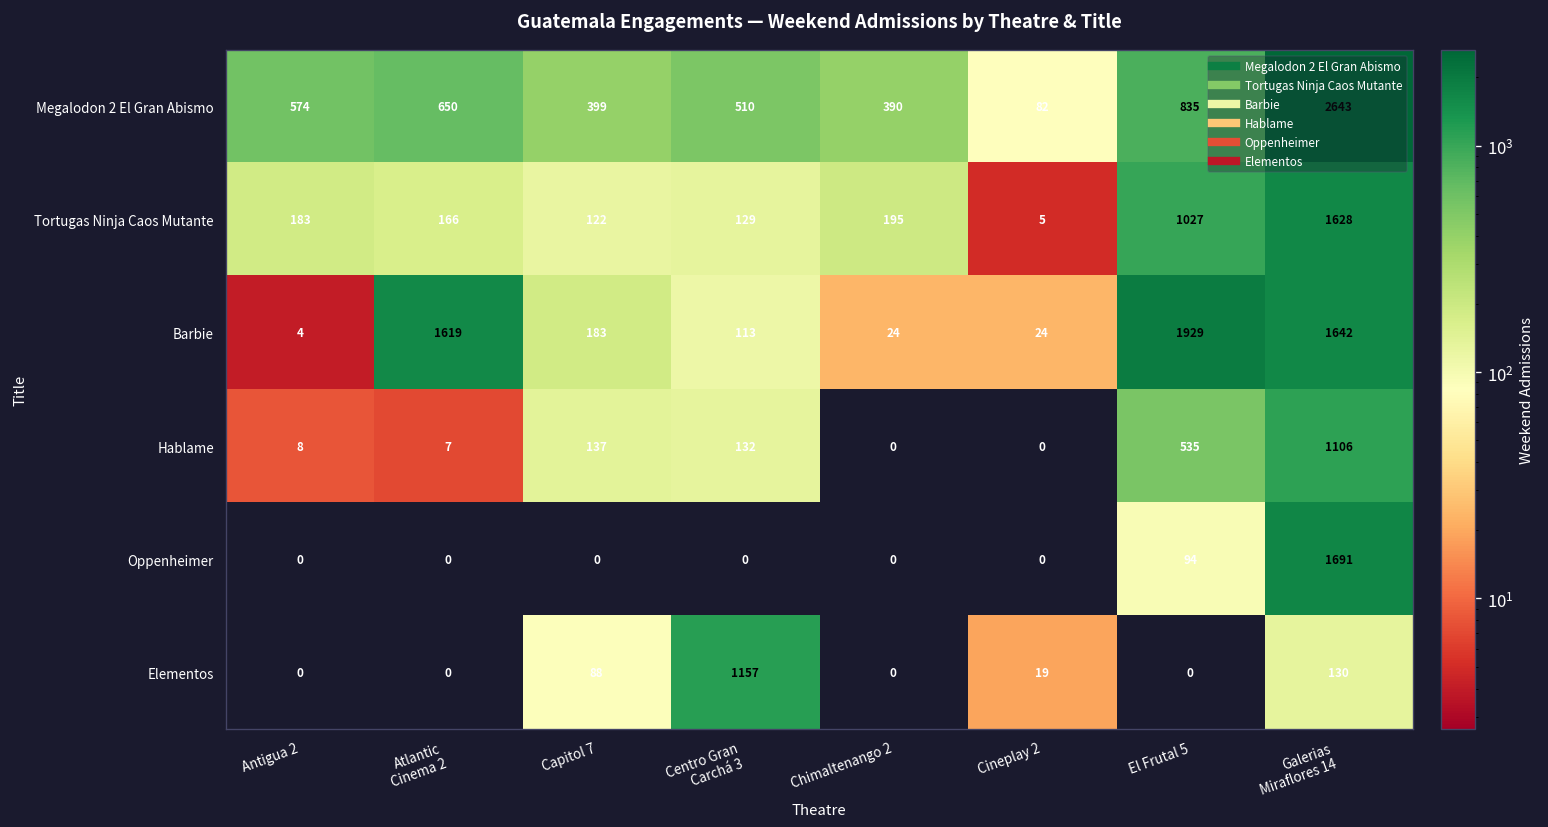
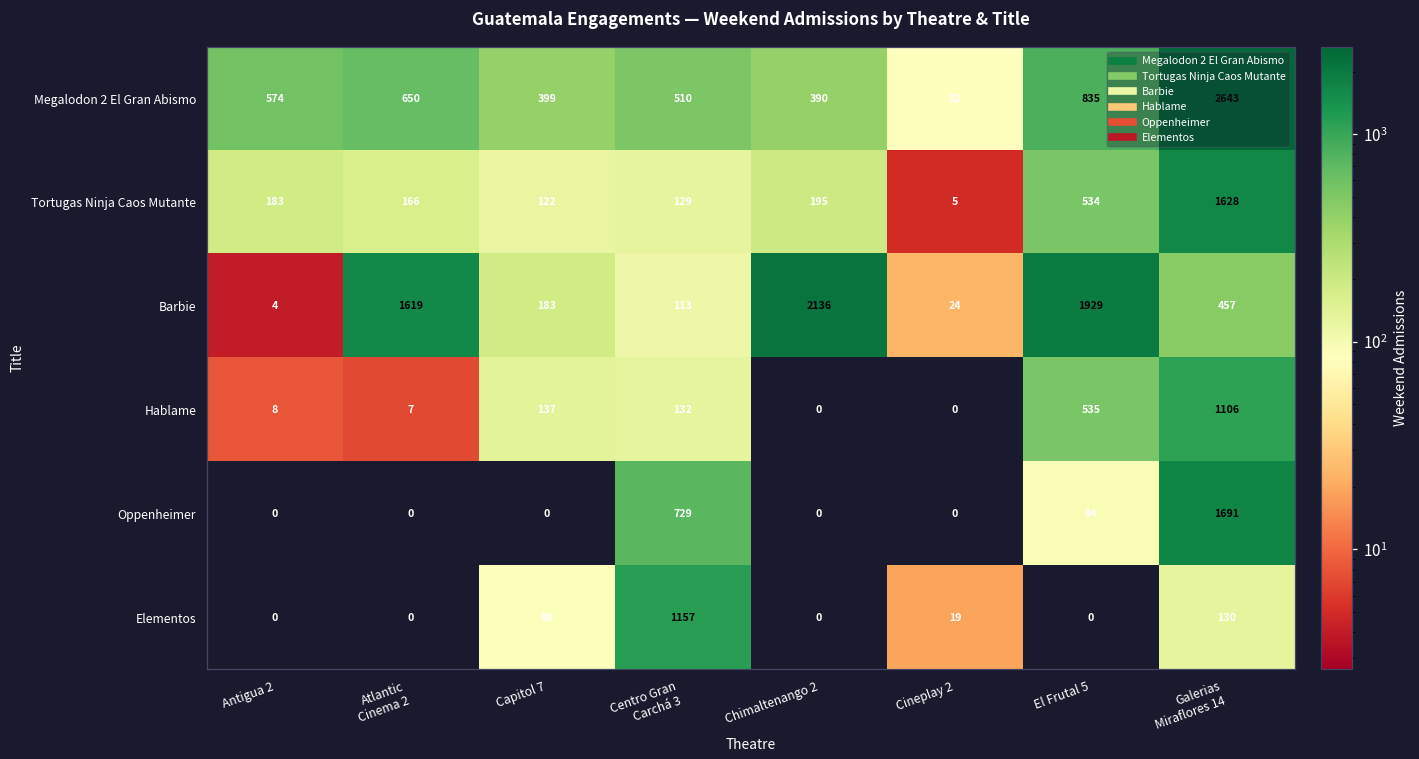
Tortugas Ninja Caos Mutante, El Frutal 5: 1027 -> 534
Barbie, Chimaltenango 2: 24 -> 2136
Barbie, Galerias Miraflores 14: 1642 -> 457
Oppenheimer, Centro Gran Carchá 3: 0 -> 729
